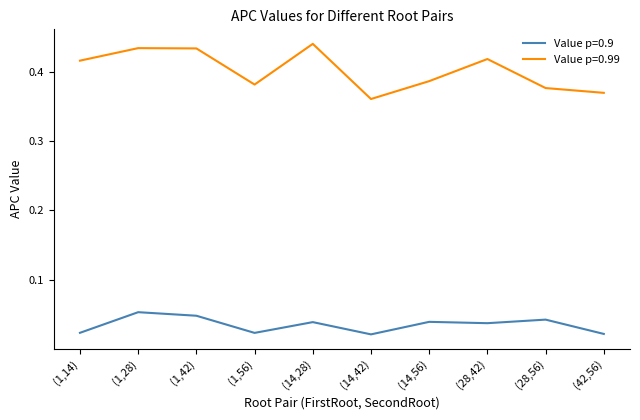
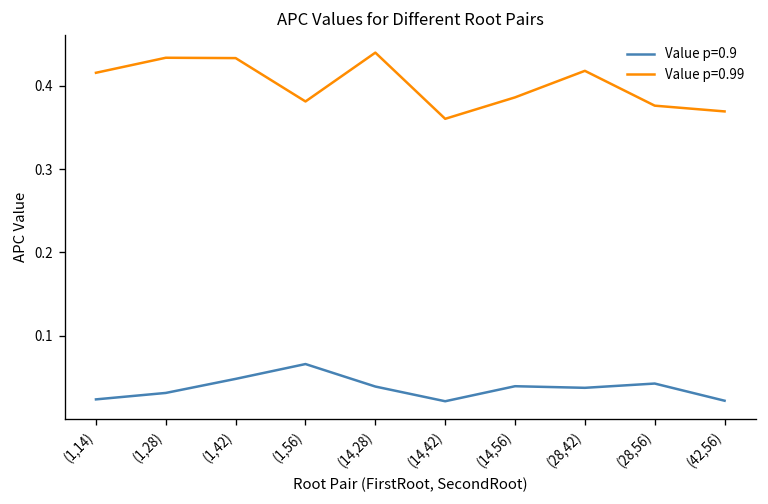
Value p=0.9, (1,28): 0.05 -> 0.03
Value p=0.9, (1,56): 0.02 -> 0.07
